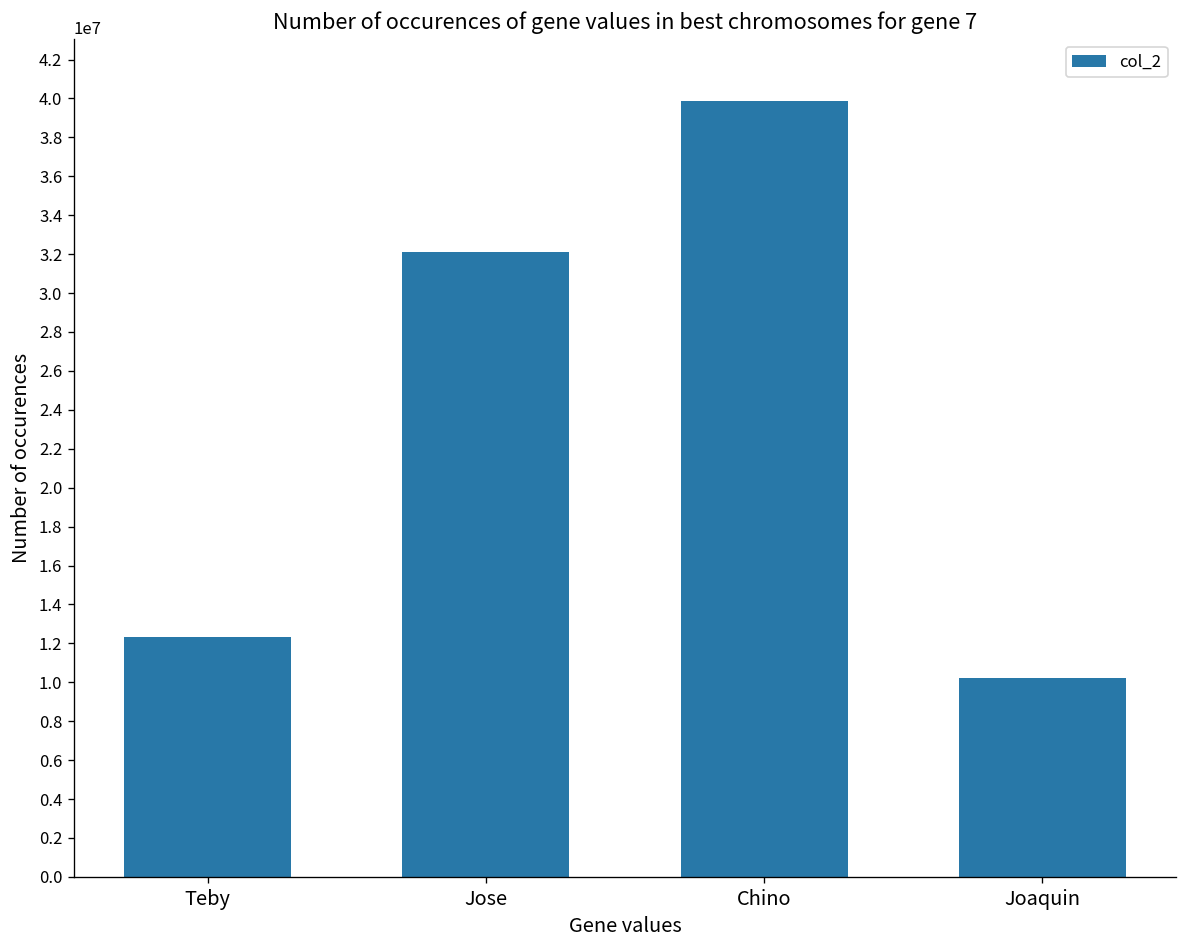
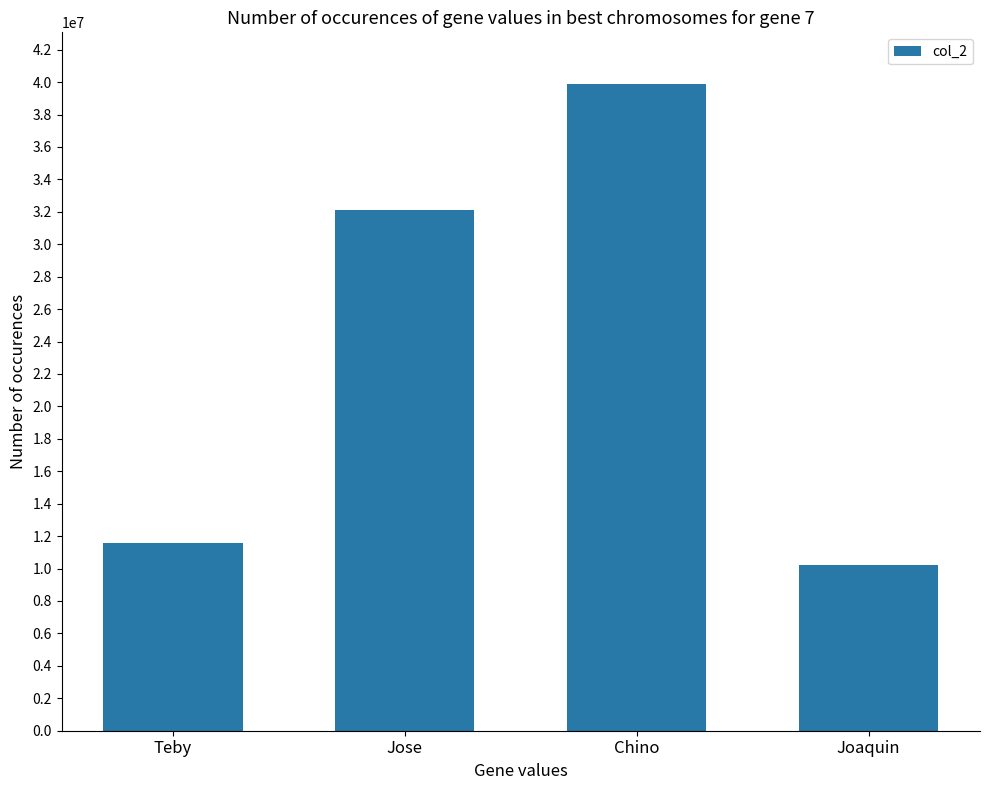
Teby: 12300000 -> 11500000
